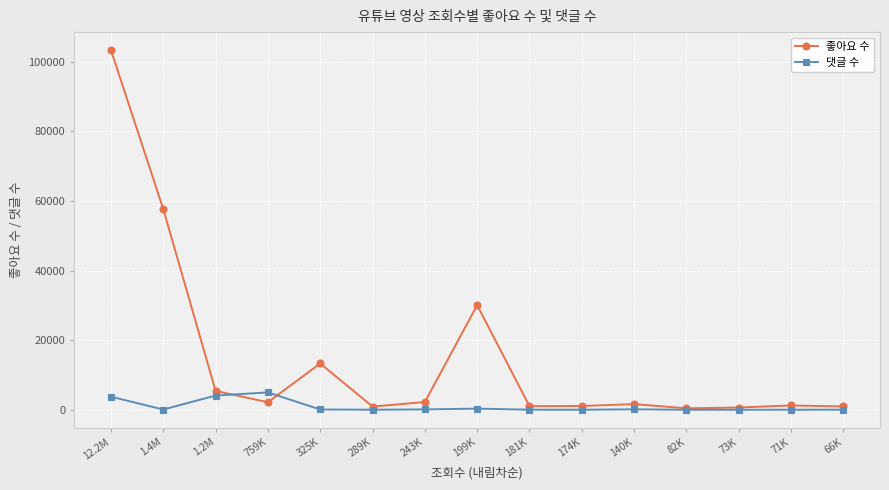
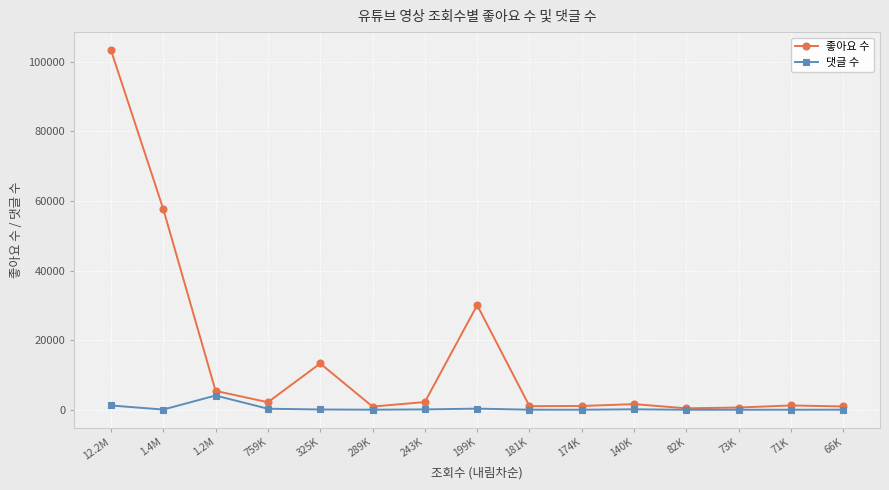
댓글 수, 12.2M: 4000 -> 1000
댓글 수, 759K: 5000 -> 0
